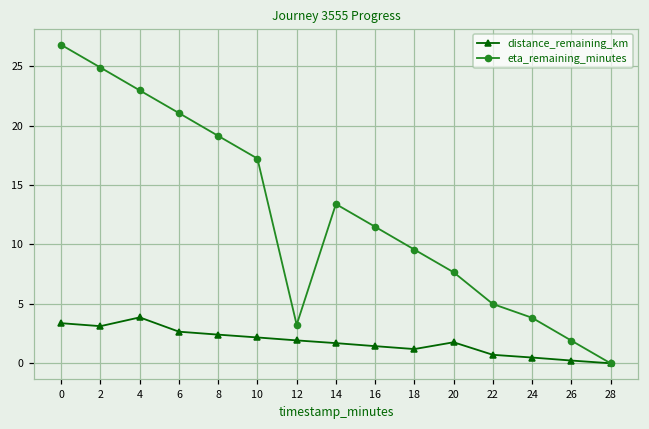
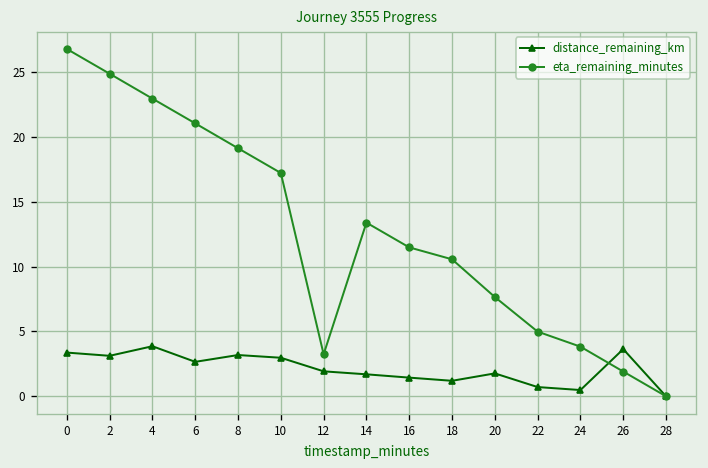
distance_remaining_km, 8: 2.4 -> 3.2
distance_remaining_km, 10: 2.2 -> 3.0
eta_remaining_minutes, 18: 9.6 -> 10.6
distance_remaining_km, 26: 0.2 -> 3.6
